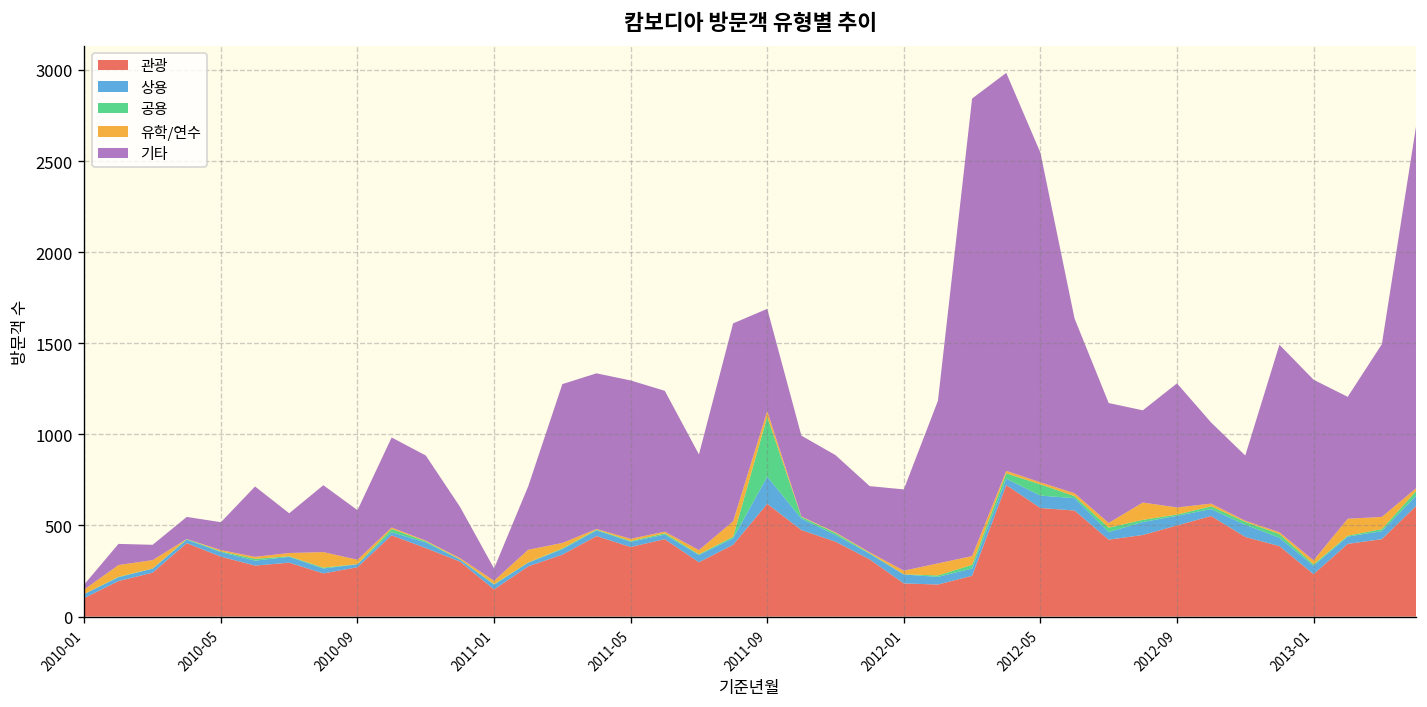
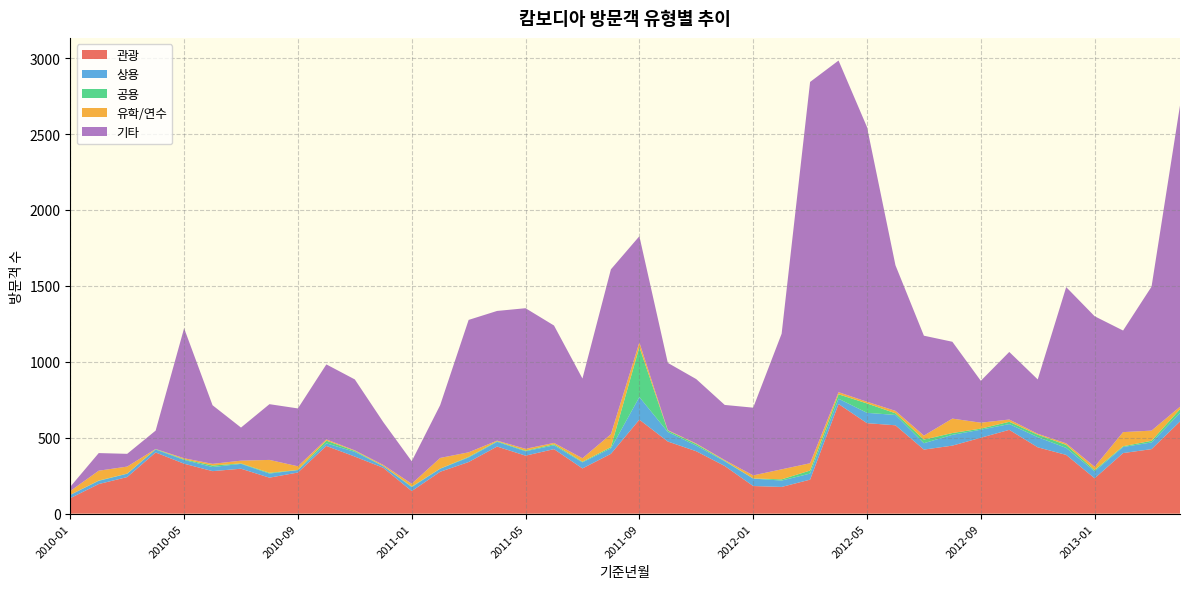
기타, 2010-05: 150 -> 860
기타, 2010-09: 270 -> 380
기타, 2011-01: 70 -> 150
기타, 2011-05: 870 -> 930
기타, 2011-09: 560 -> 700
기타, 2012-09: 680 -> 280
